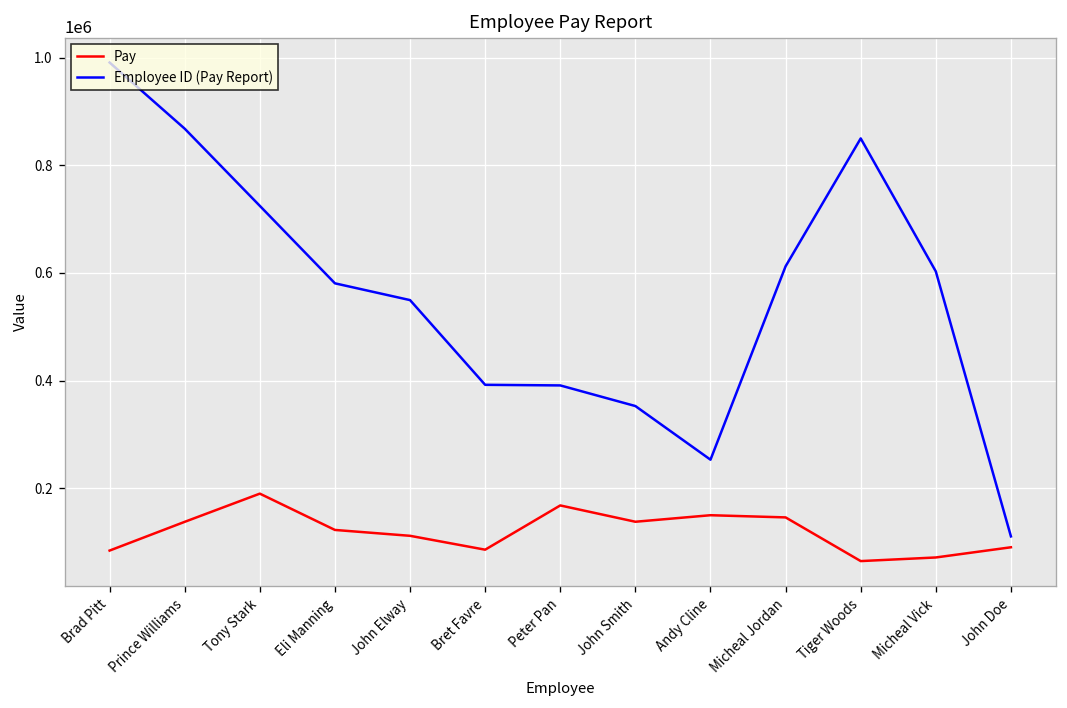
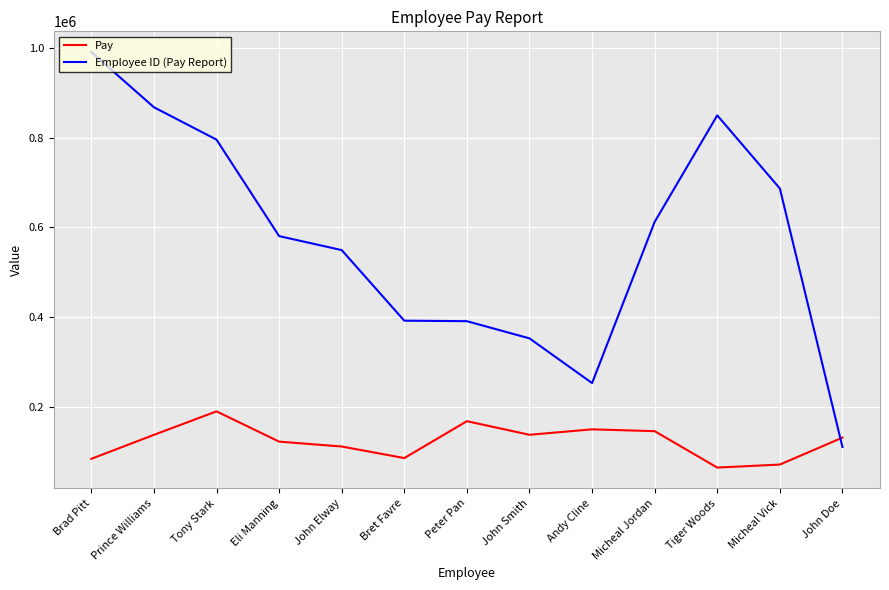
Employee ID (Pay Report), Tony Stark: 720000 -> 800000
Employee ID (Pay Report), Micheal Vick: 600000 -> 690000
Pay, John Doe: 90000 -> 130000
